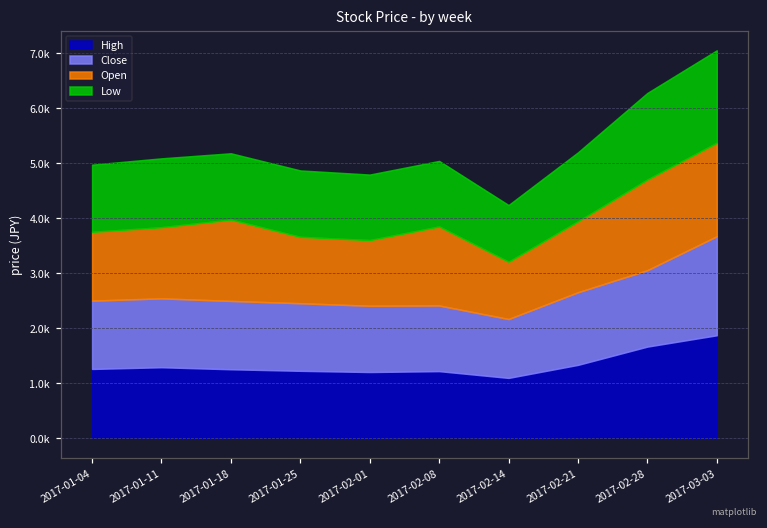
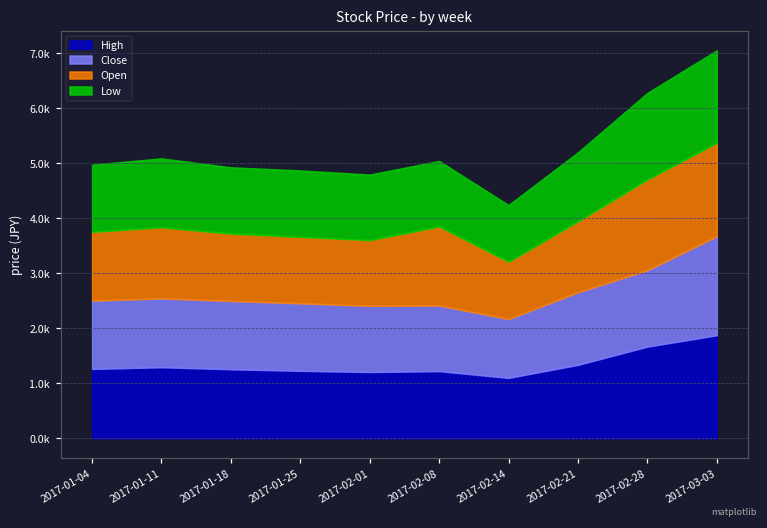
Open, 2017-01-18: 1500 -> 1200
